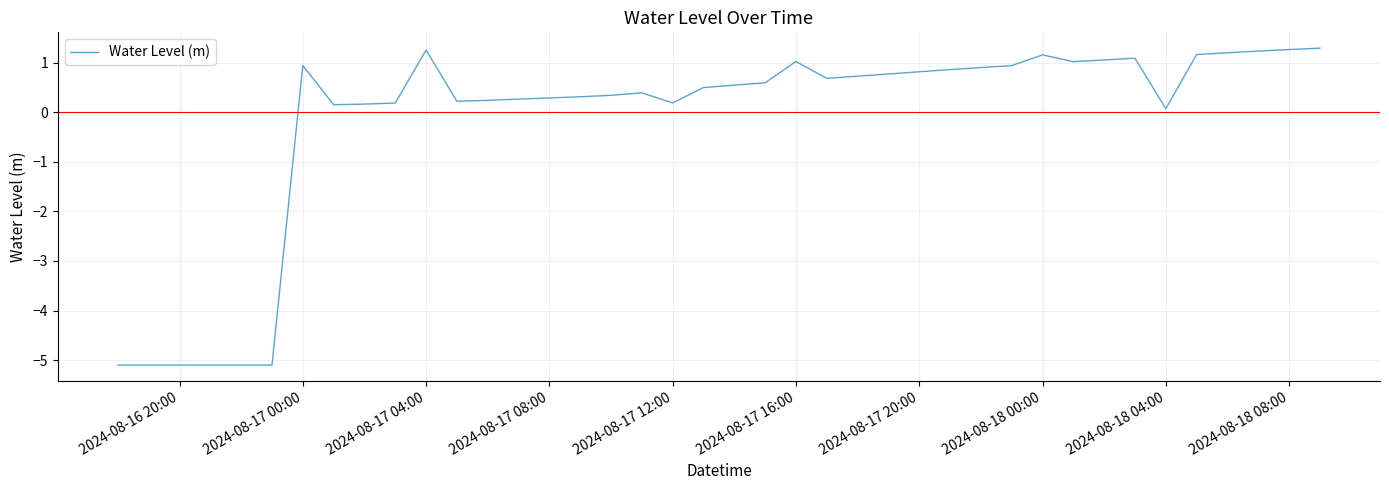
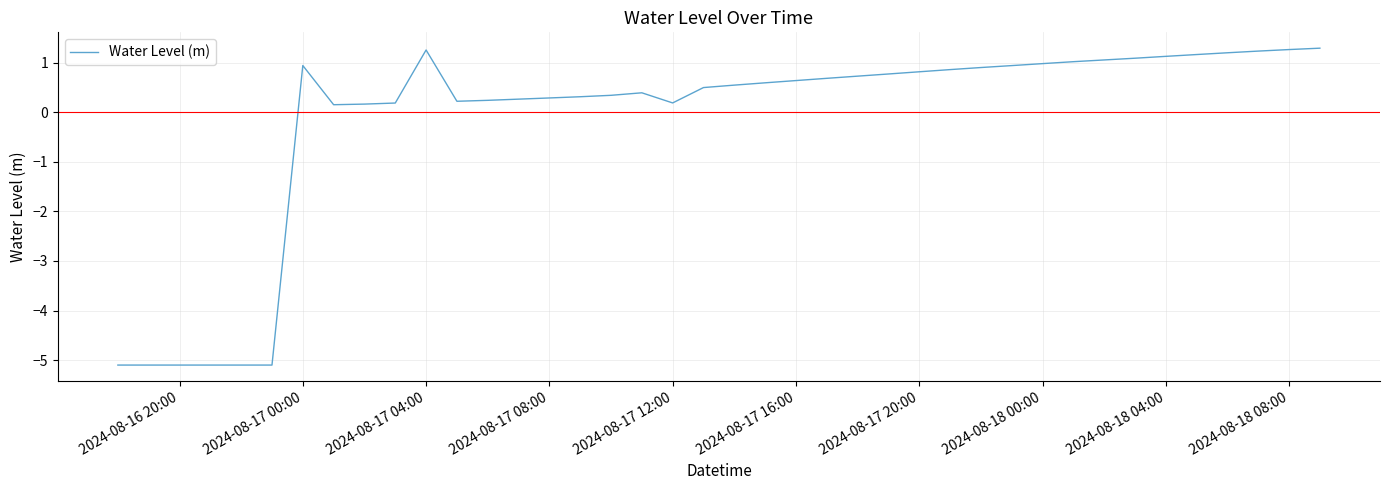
2024-08-17 16:00: 1.0 -> 0.6
2024-08-18 00:00: 1.2 -> 1.0
2024-08-18 04:00: 0.1 -> 1.1
